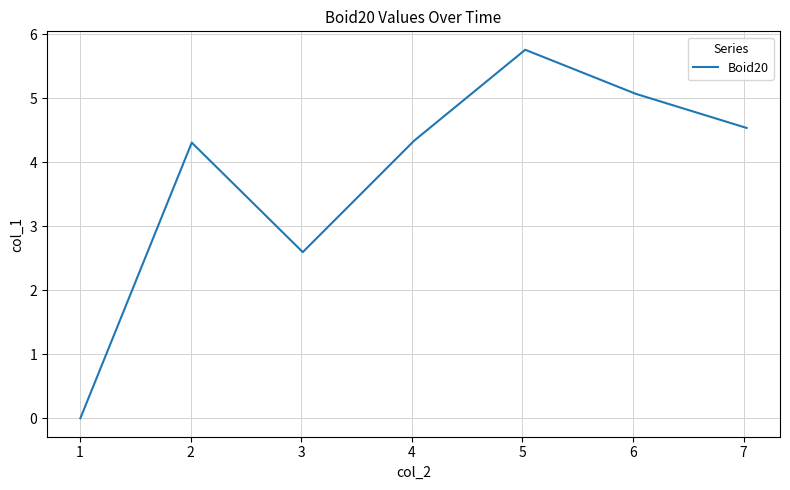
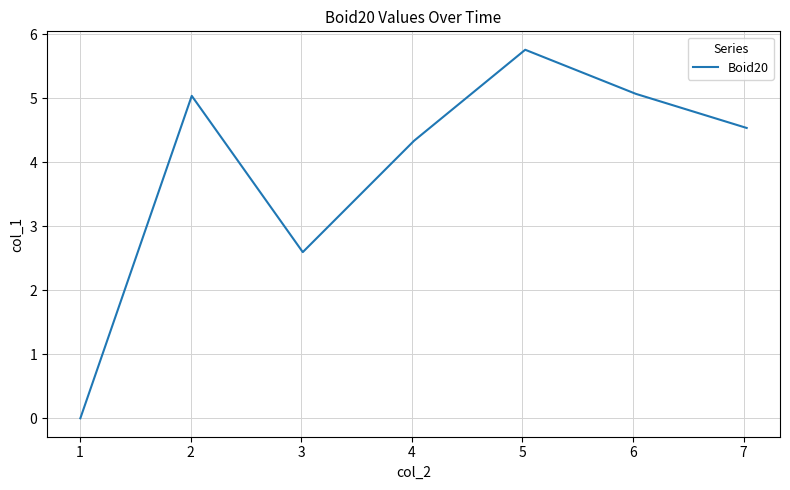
2: 4.3 -> 5.0
